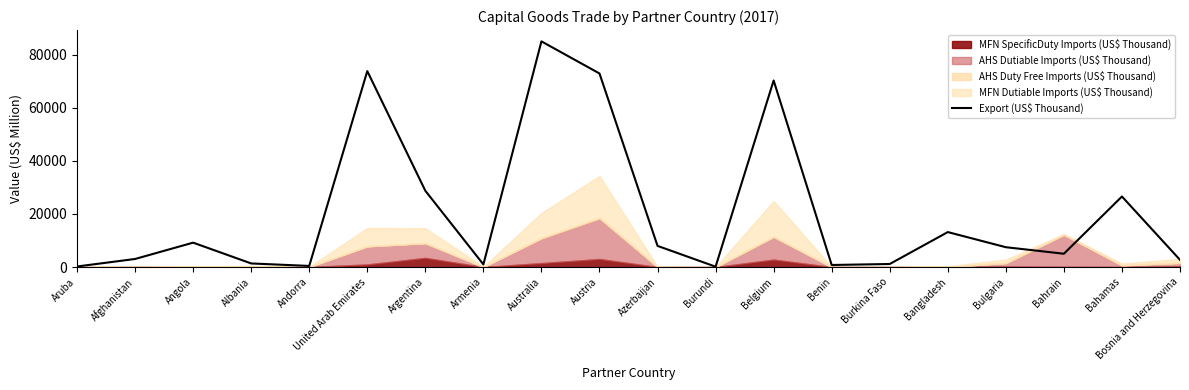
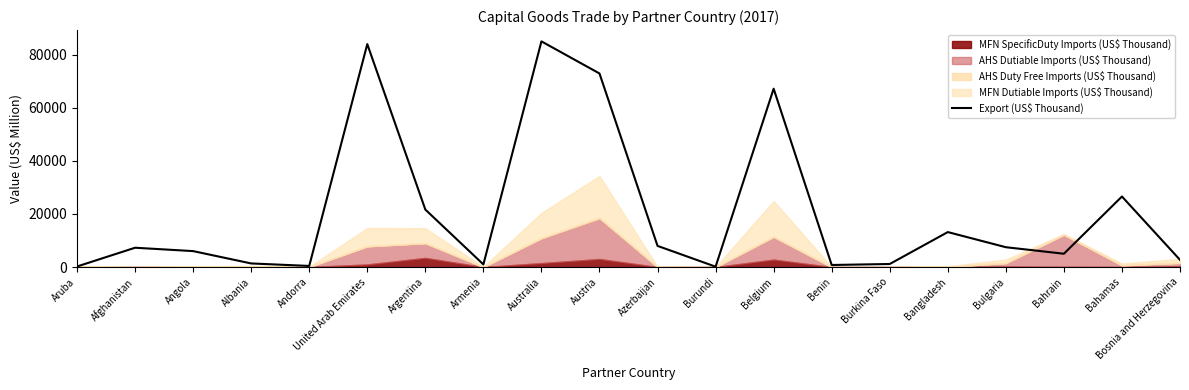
Export (US$ Thousand), Afghanistan: 3000 -> 7000
Export (US$ Thousand), Angola: 9000 -> 6000
Export (US$ Thousand), United Arab Emirates: 74000 -> 84000
Export (US$ Thousand), Argentina: 29000 -> 22000
Export (US$ Thousand), Belgium: 70000 -> 67000
